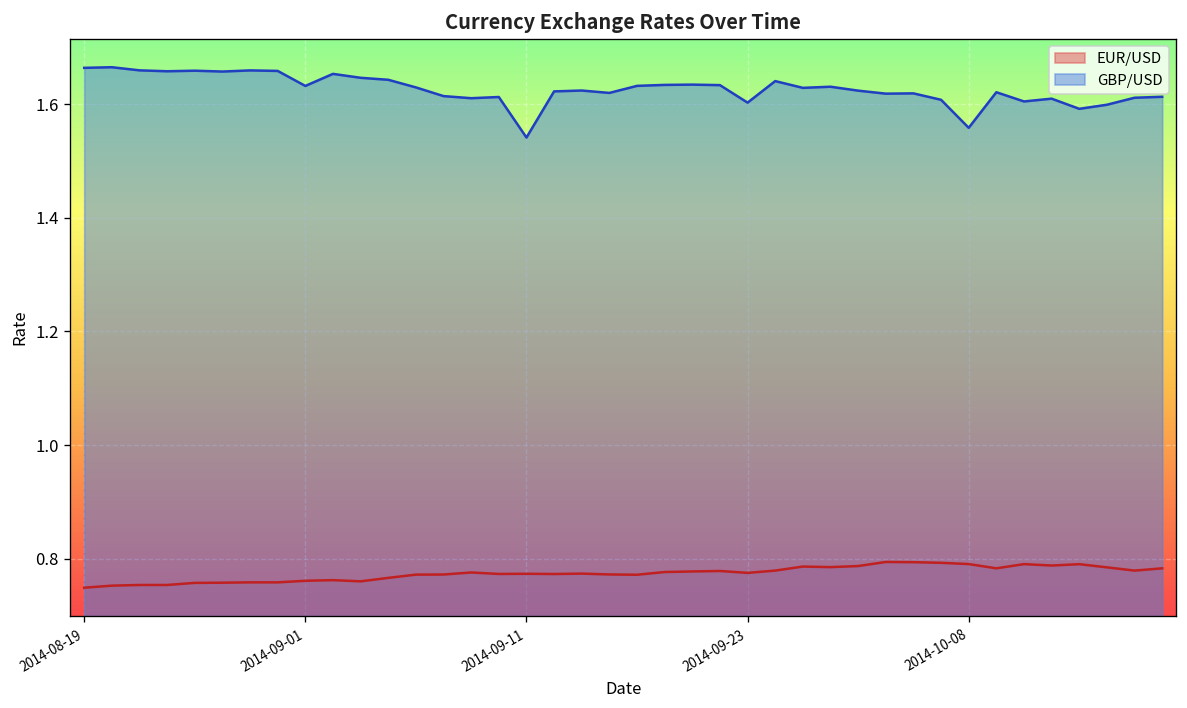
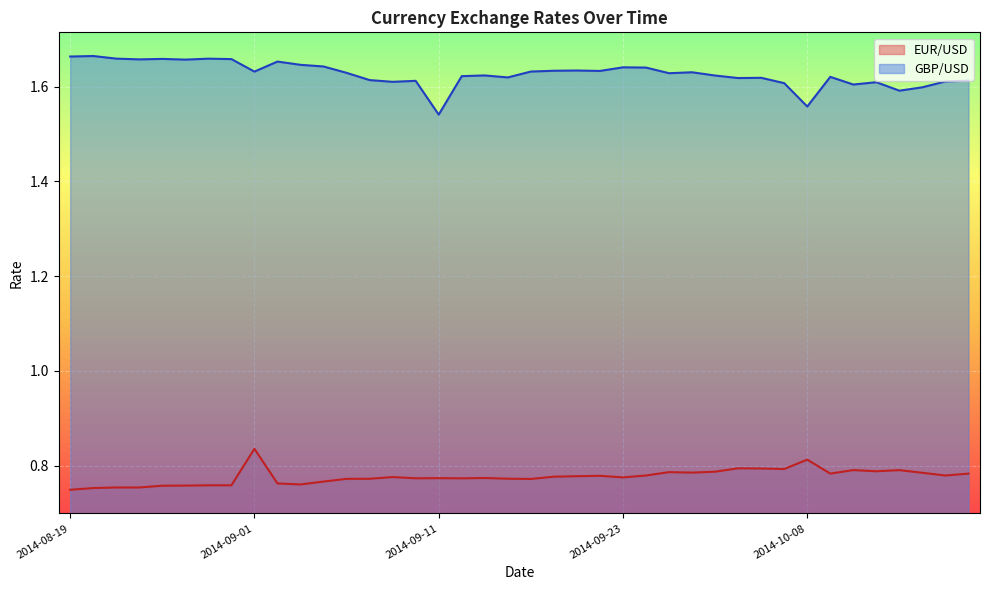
EUR/USD, 2014-09-01: 0.76 -> 0.84
GBP/USD, 2014-09-23: 1.60 -> 1.64
EUR/USD, 2014-10-08: 0.79 -> 0.81
